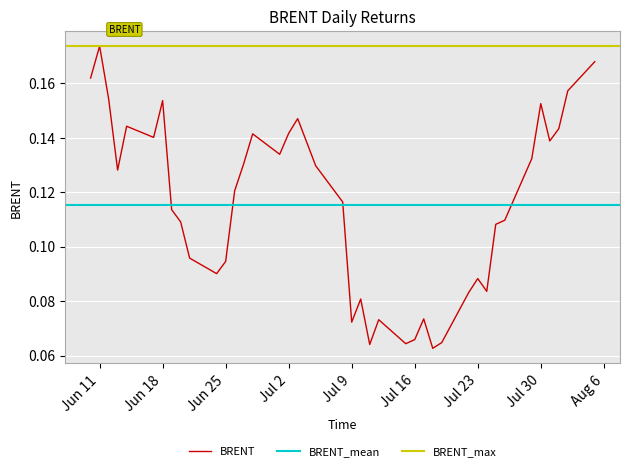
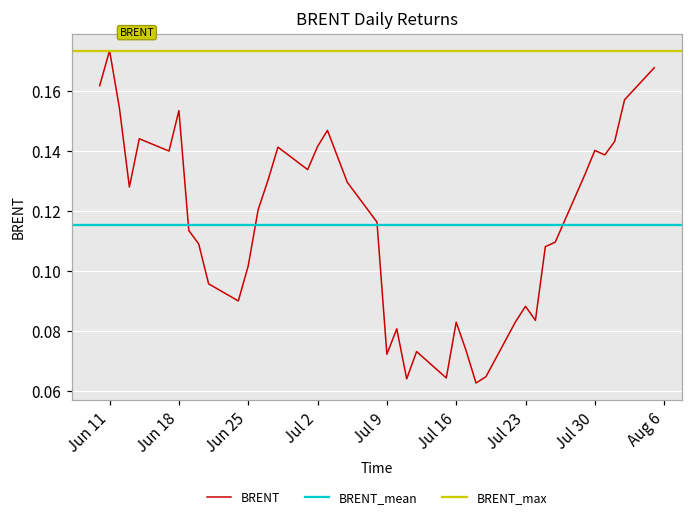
Jun 25: 0.095 -> 0.102
Jul 16: 0.066 -> 0.083
Jul 30: 0.153 -> 0.140
